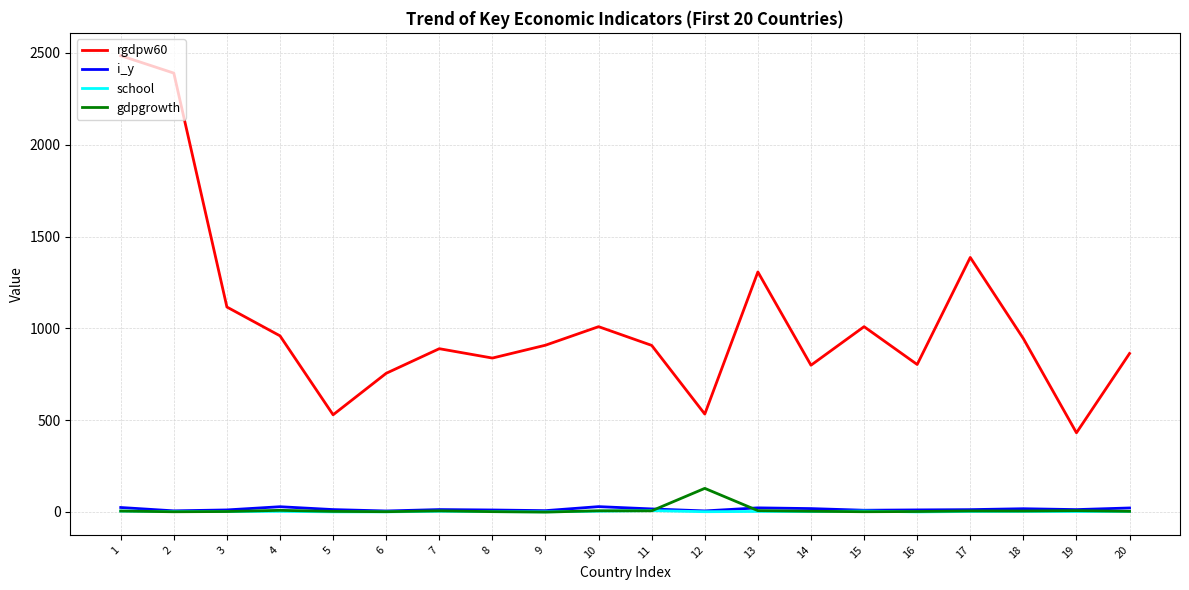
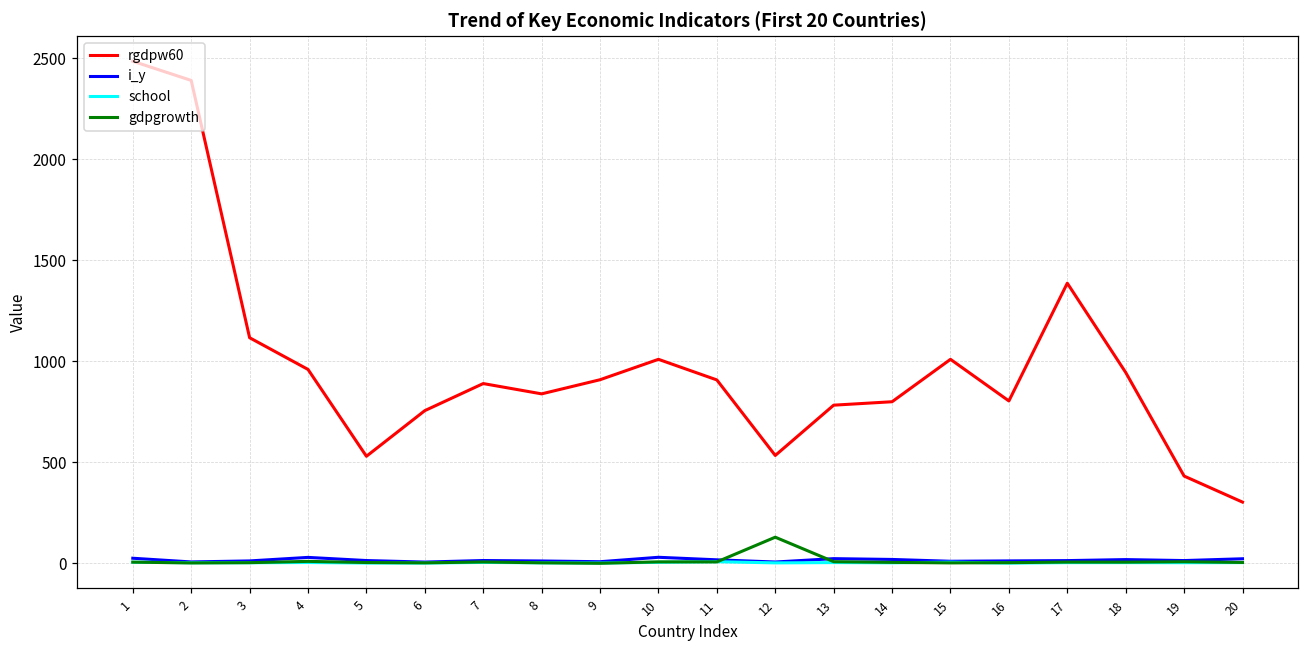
rgdpw60, 13: 1310 -> 780
rgdpw60, 20: 860 -> 300
